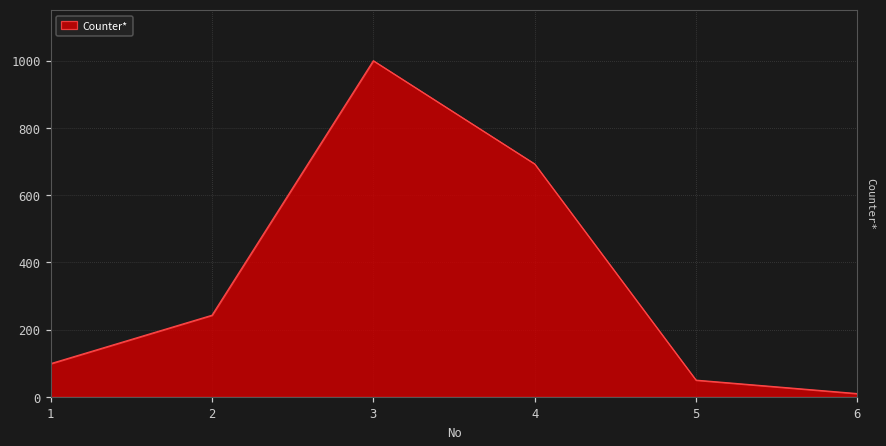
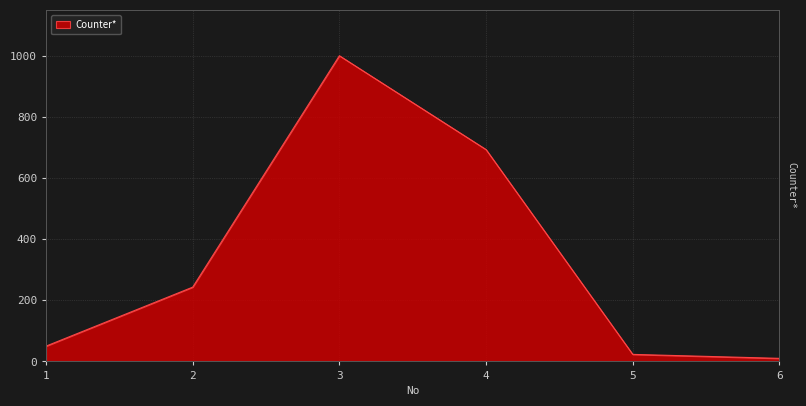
1: 100 -> 50
5: 50 -> 20
